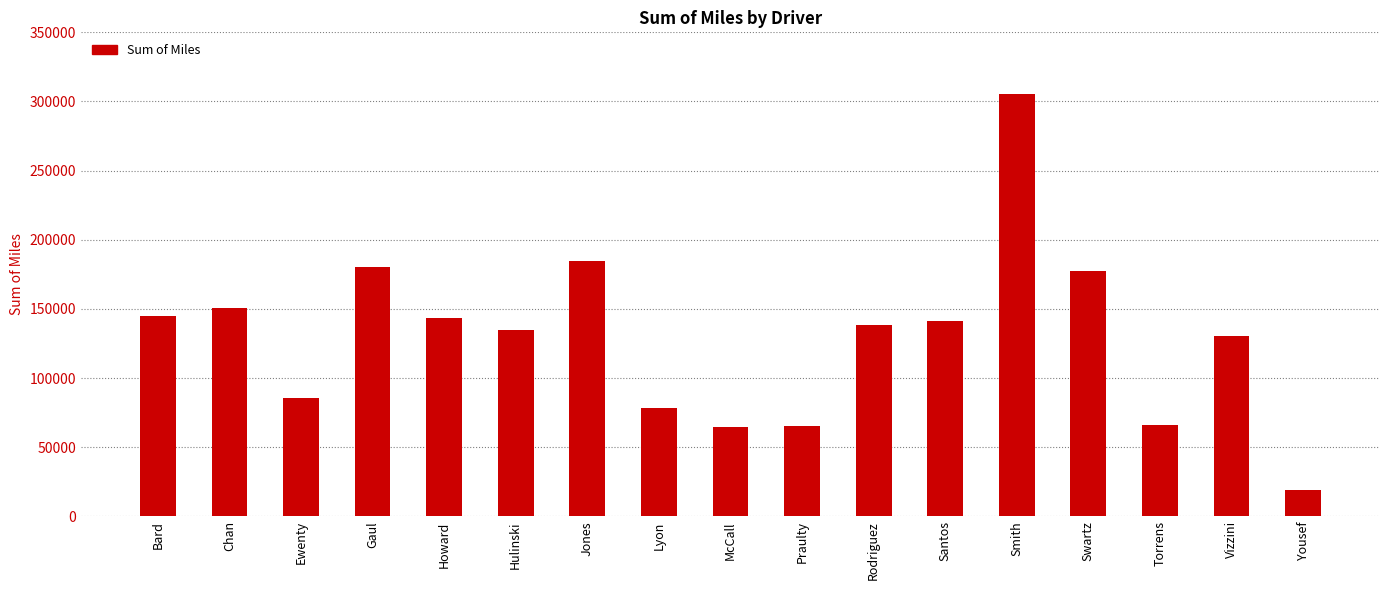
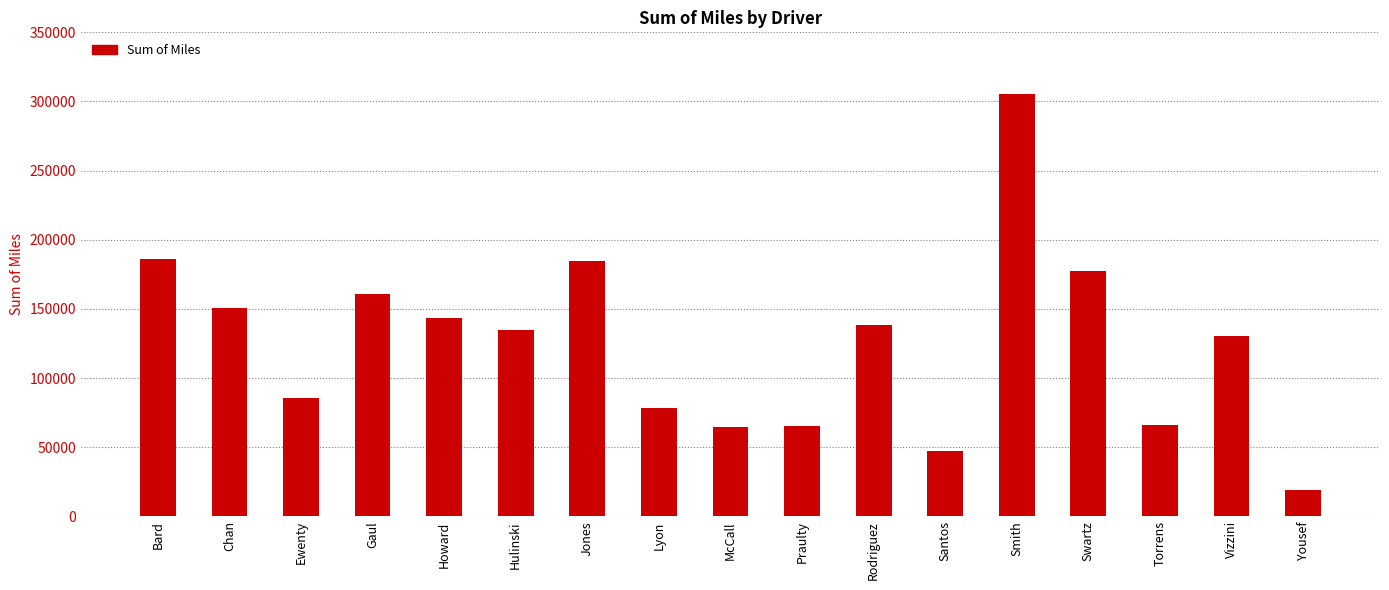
Bard: 145000 -> 186000
Gaul: 180000 -> 161000
Santos: 141000 -> 47000
